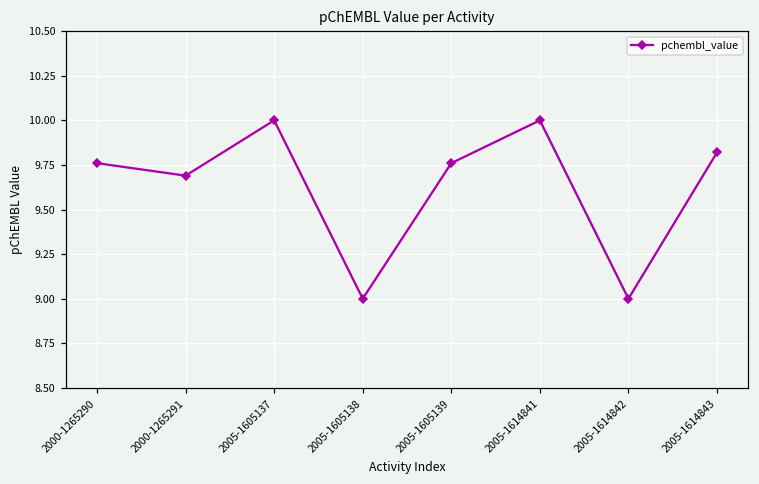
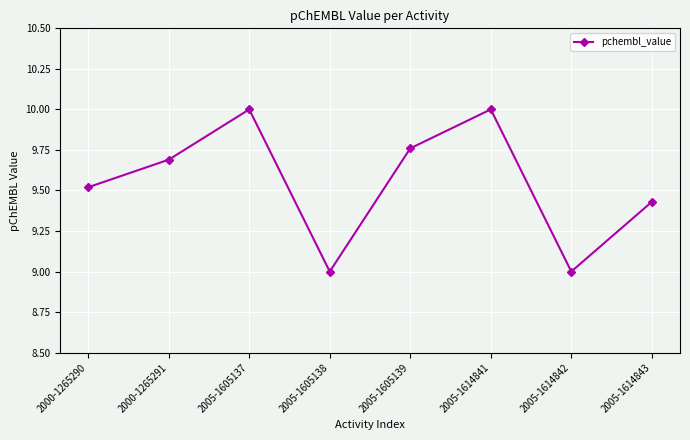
2000-1265290: 9.76 -> 9.52
2005-1614843: 9.82 -> 9.43
